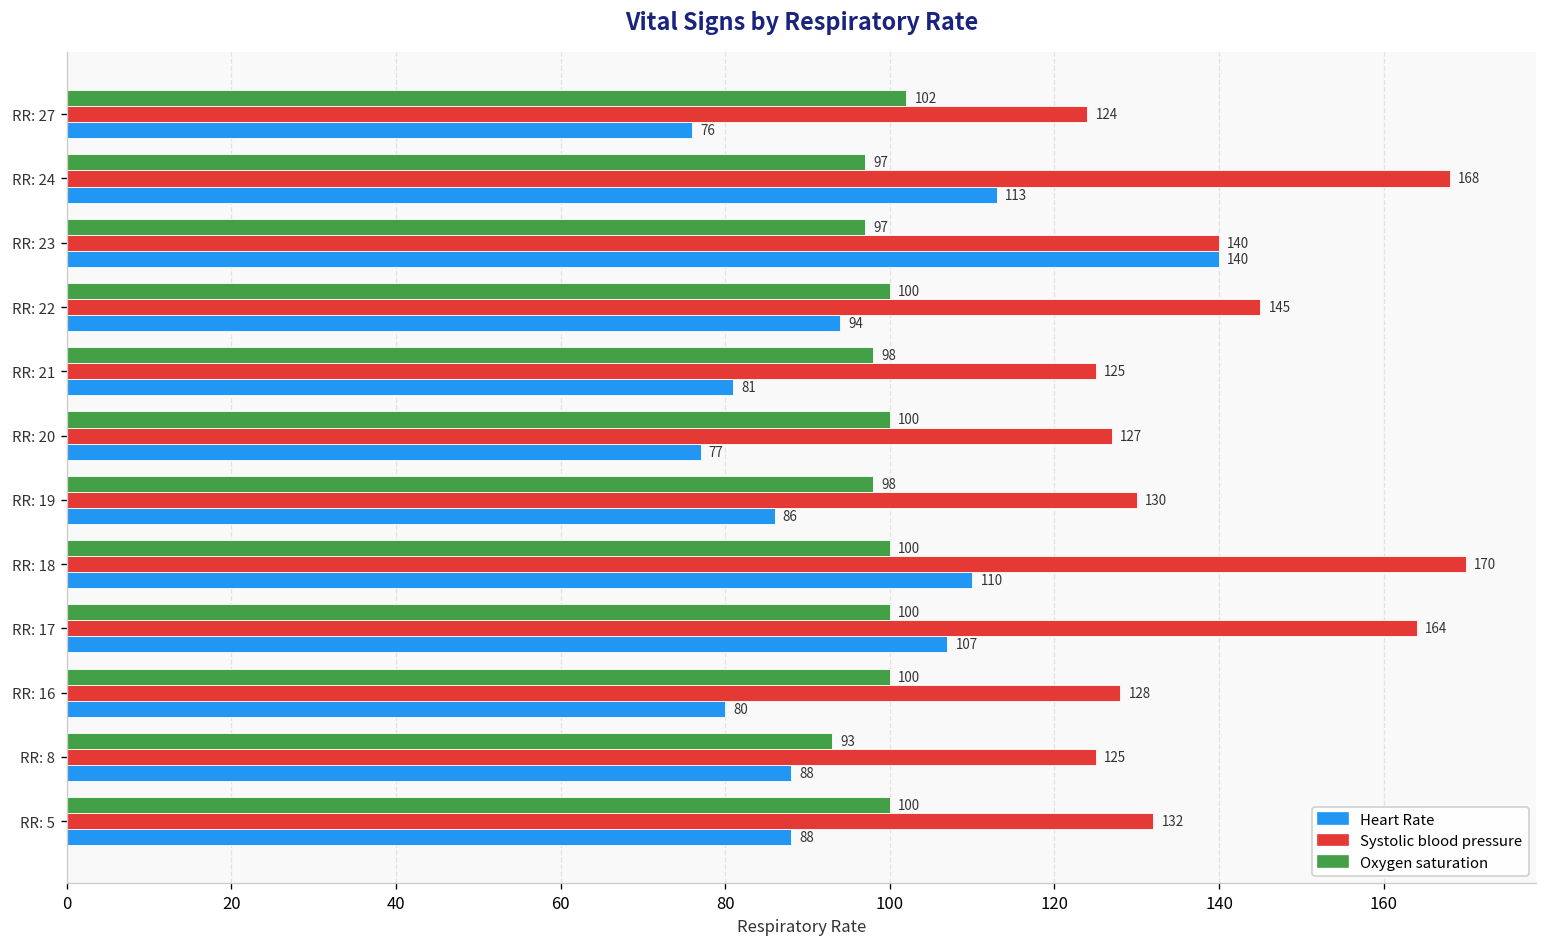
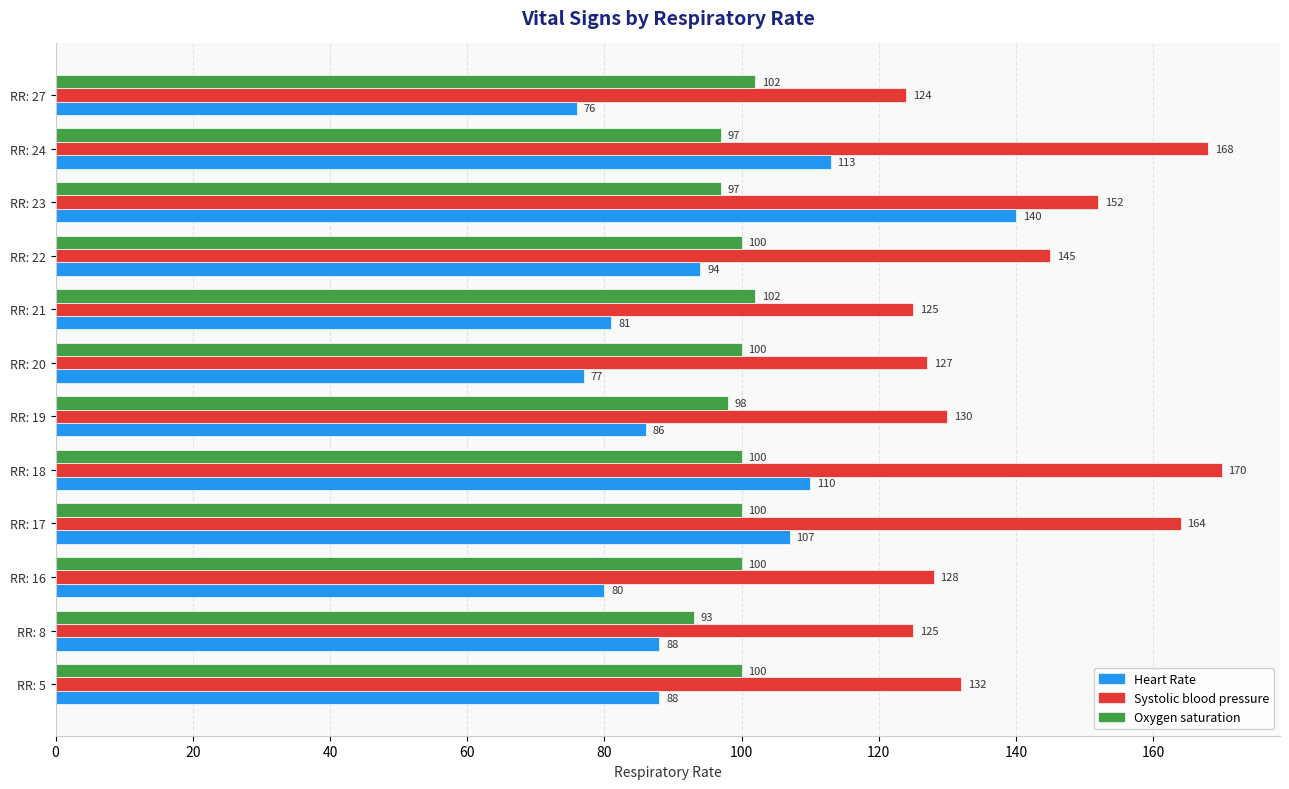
Systolic blood pressure, RR: 23: 140 -> 152
Oxygen saturation, RR: 21: 98 -> 102
